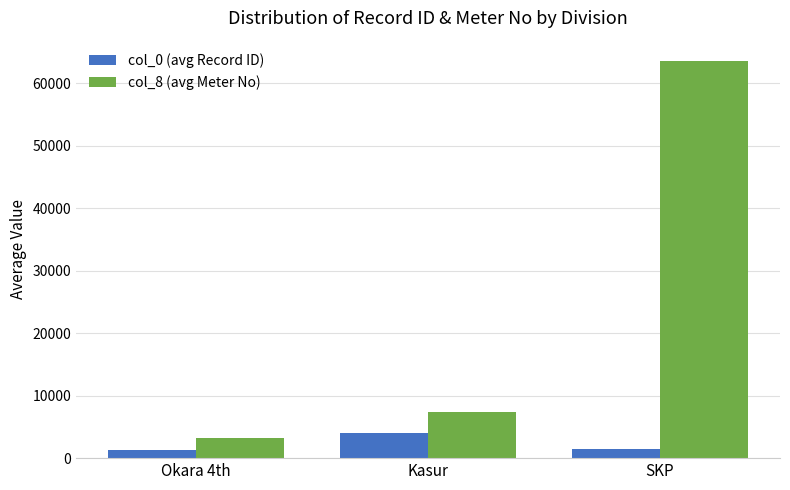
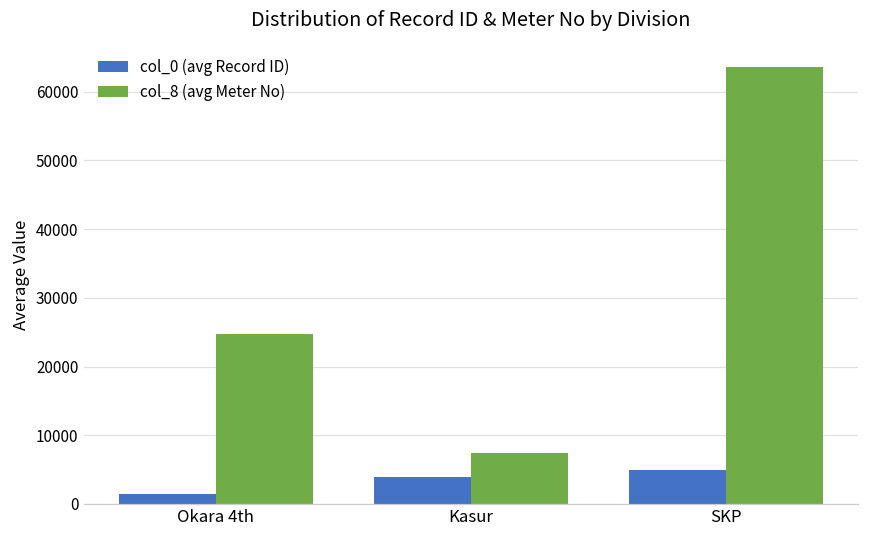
col_8 (avg Meter No), Okara 4th: 3000 -> 25000
col_0 (avg Record ID), SKP: 1000 -> 5000
